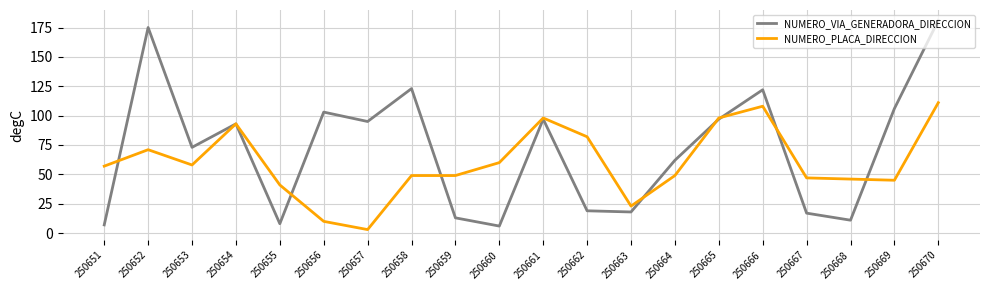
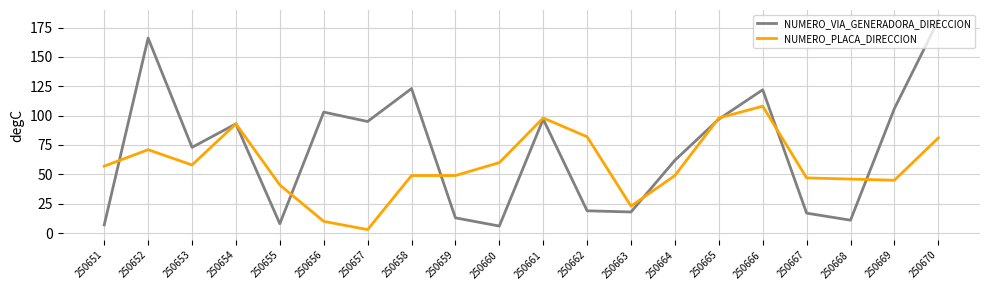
NUMERO_VIA_GENERADORA_DIRECCION, 250652: 175 -> 166
NUMERO_PLACA_DIRECCION, 250670: 111 -> 81
